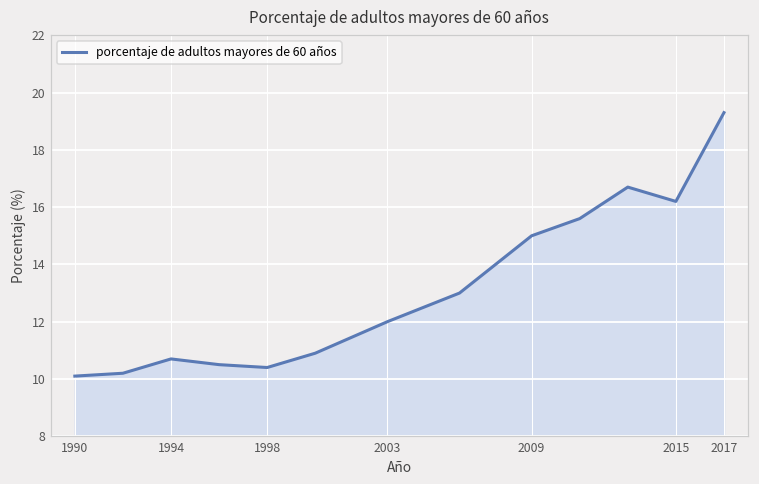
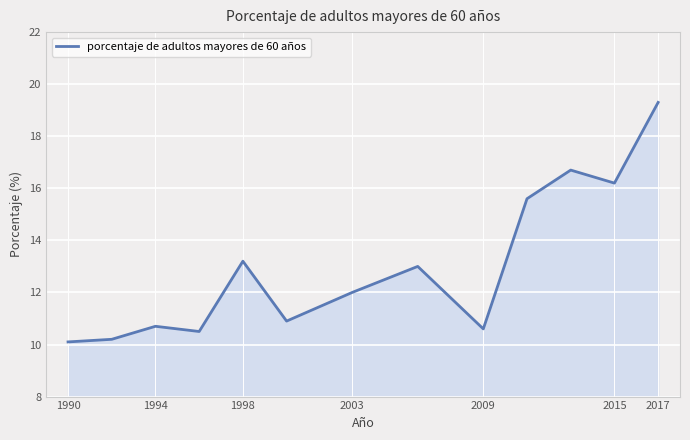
1998: 10.4 -> 13.2
2009: 15.0 -> 10.6
